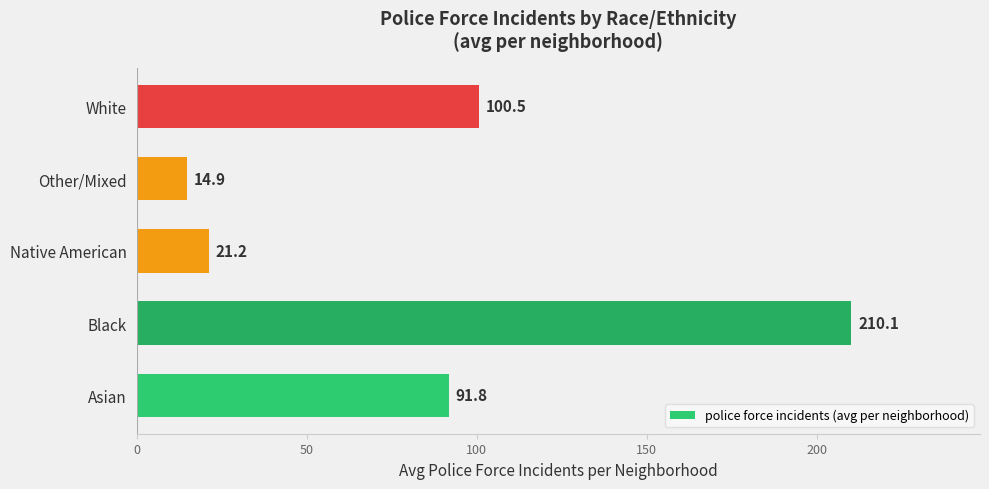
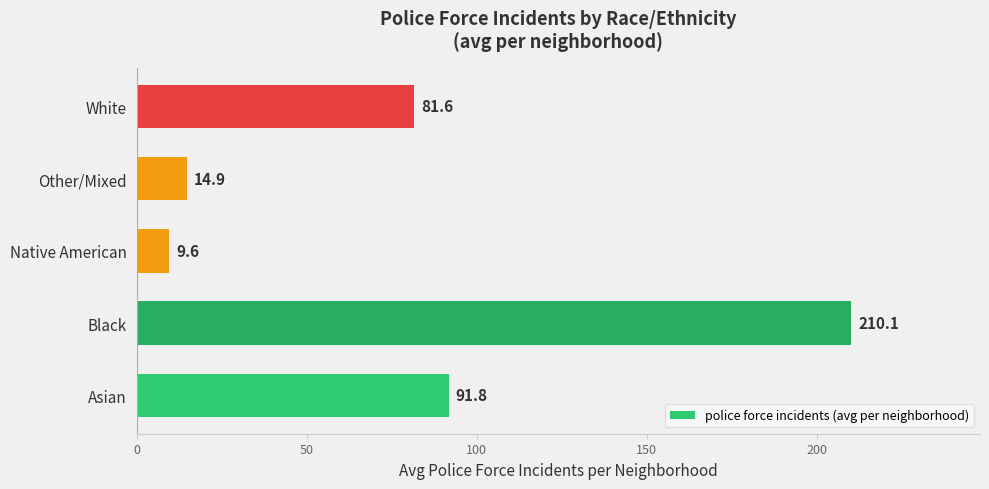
White: 100.5 -> 81.6
Native American: 21.2 -> 9.6
